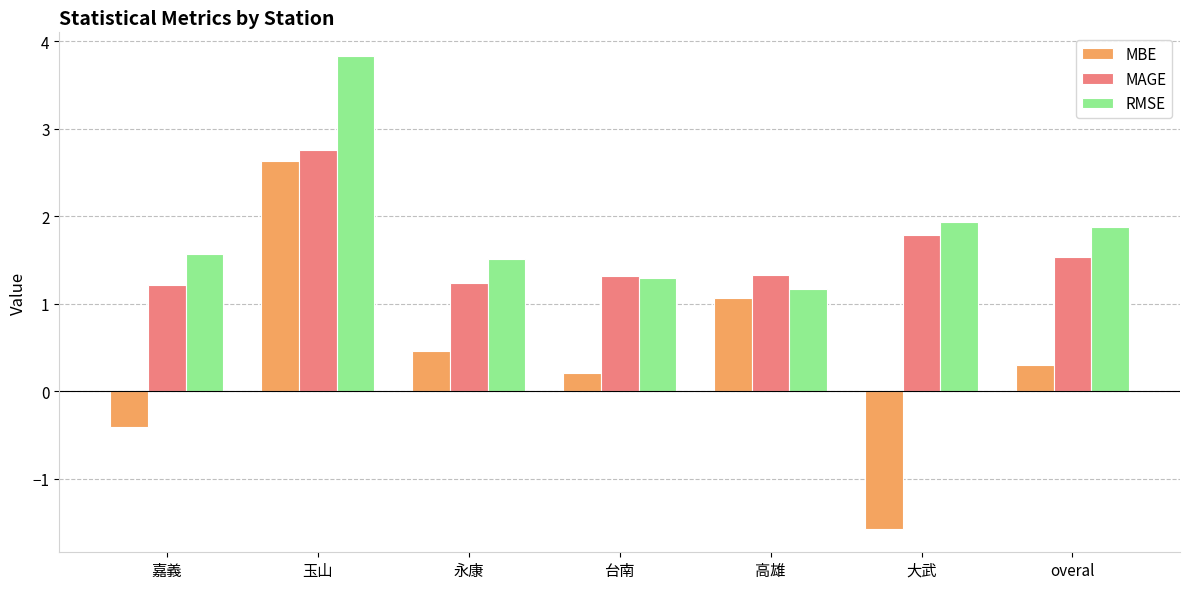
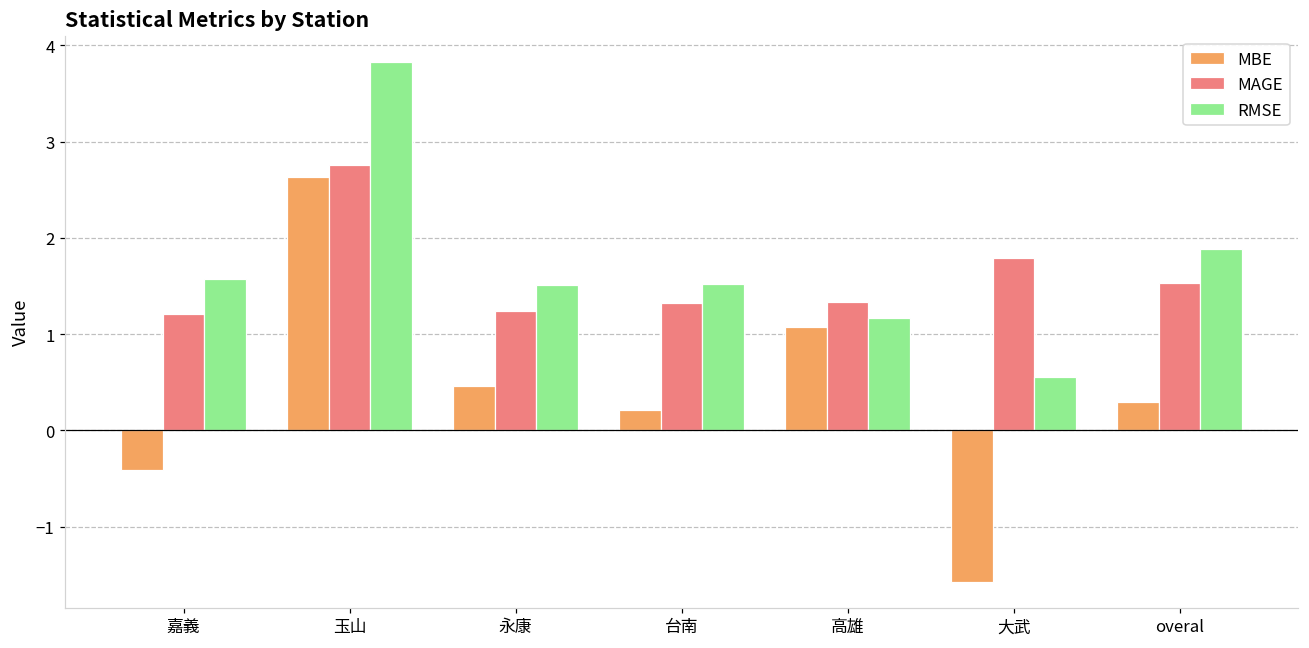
RMSE, 台南: 1.3 -> 1.5
RMSE, 大武: 1.9 -> 0.6
